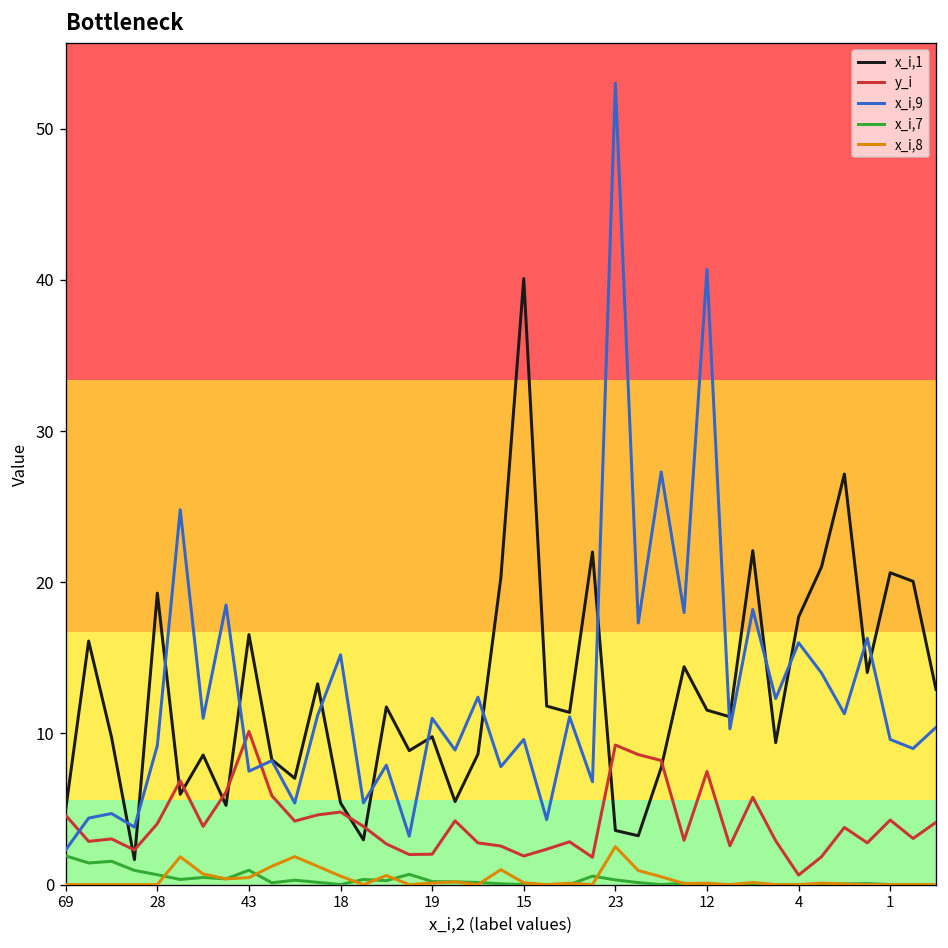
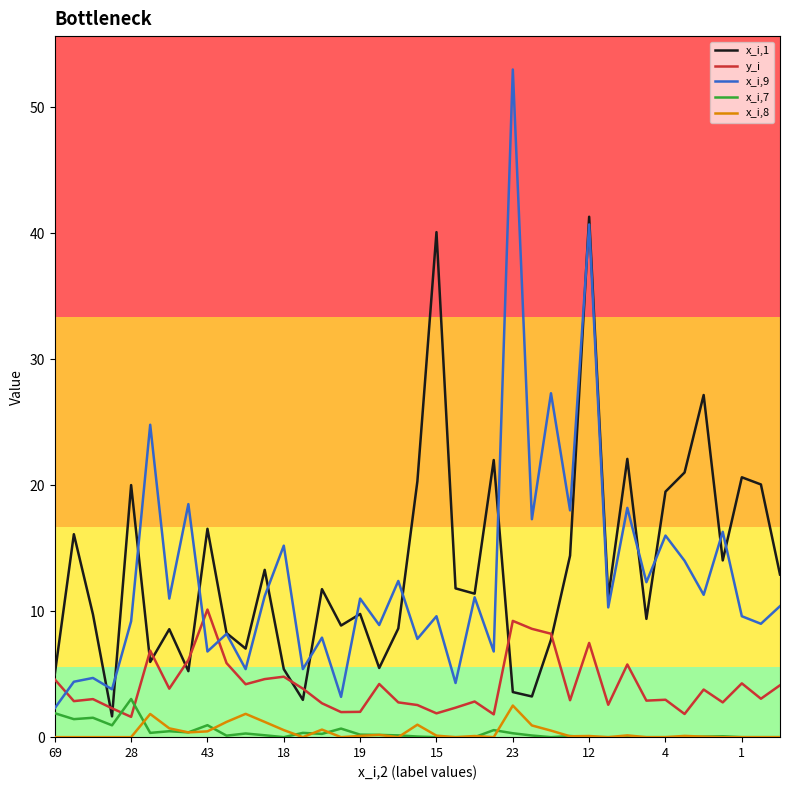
x_i,1, 28: 19.3 -> 20.0
y_i, 28: 4.0 -> 1.6
x_i,7, 28: 0.7 -> 3.0
x_i,9, 43: 7.5 -> 6.8
x_i,1, 12: 11.5 -> 41.3
x_i,1, 4: 17.7 -> 19.5
y_i, 4: 0.6 -> 3.0
